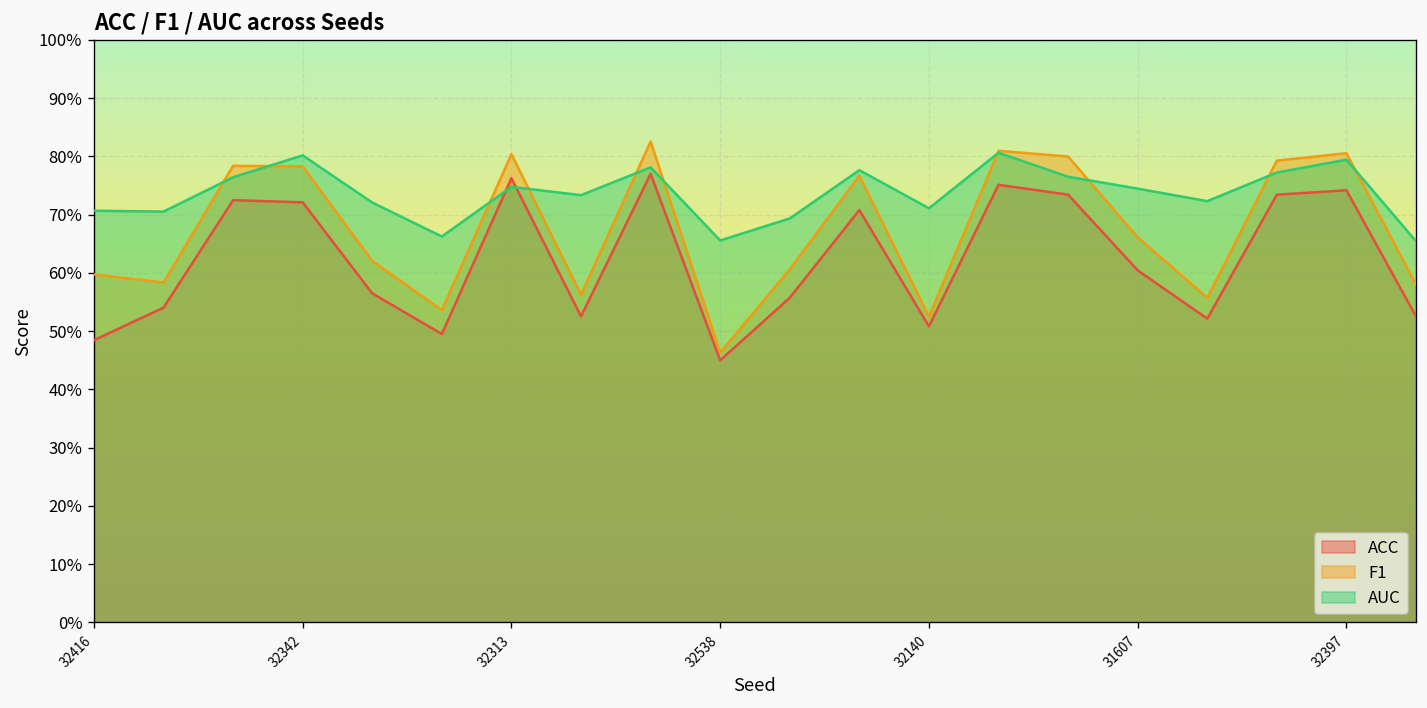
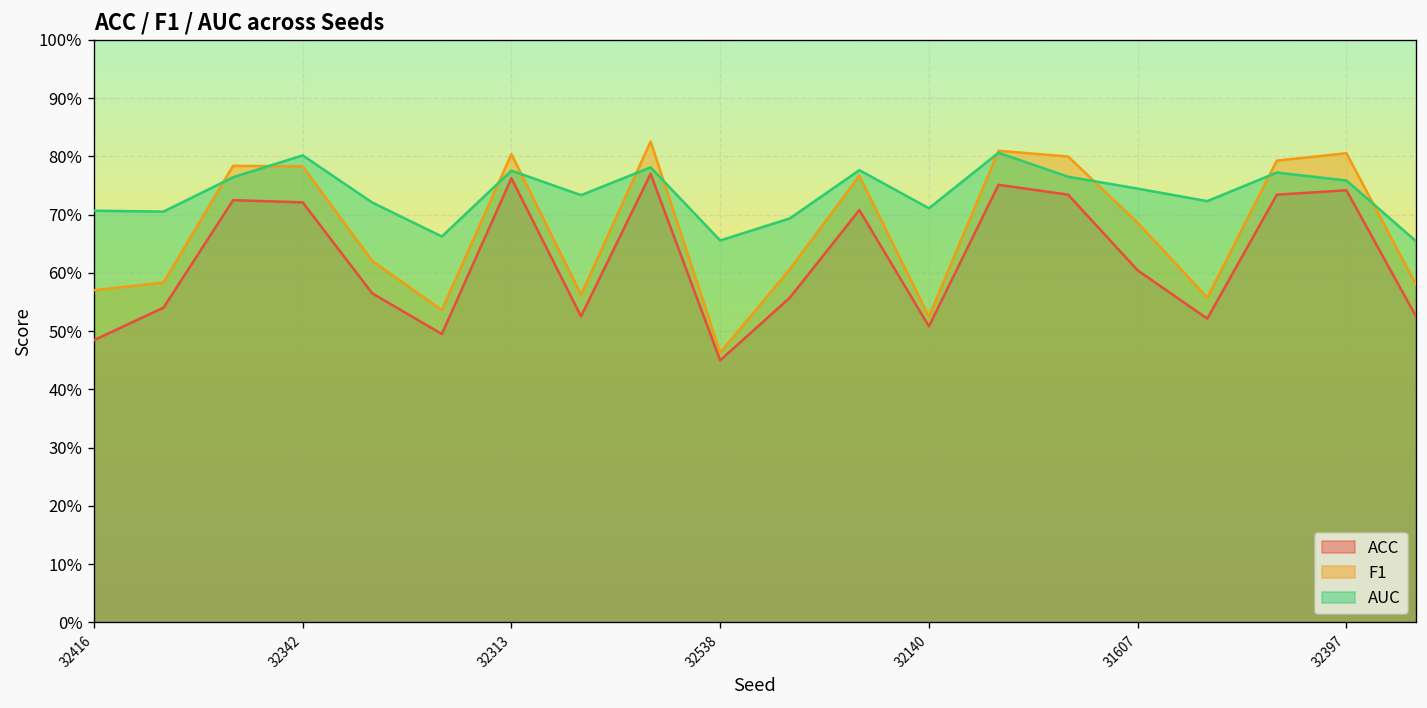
F1, 32416: 60% -> 57%
AUC, 32313: 75% -> 78%
F1, 31607: 66% -> 69%
AUC, 32397: 79% -> 76%
